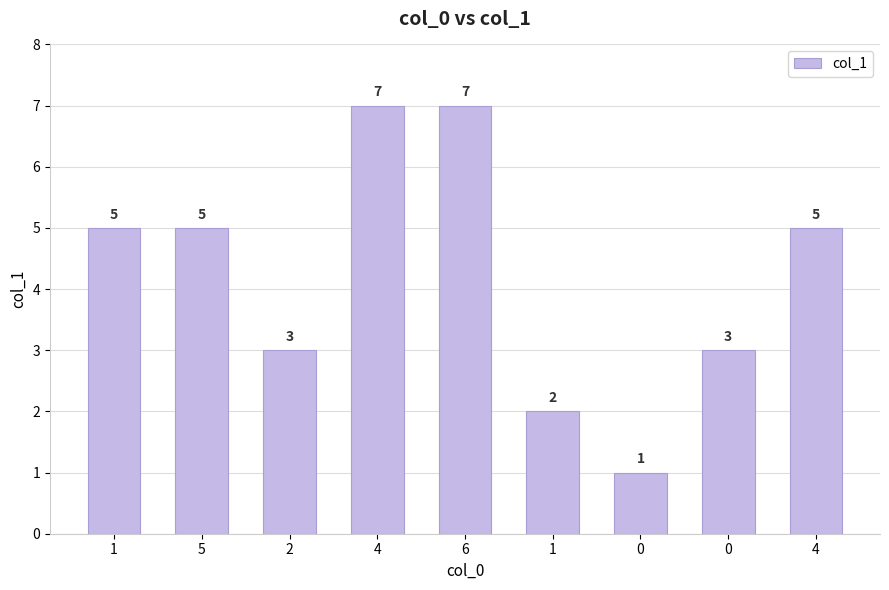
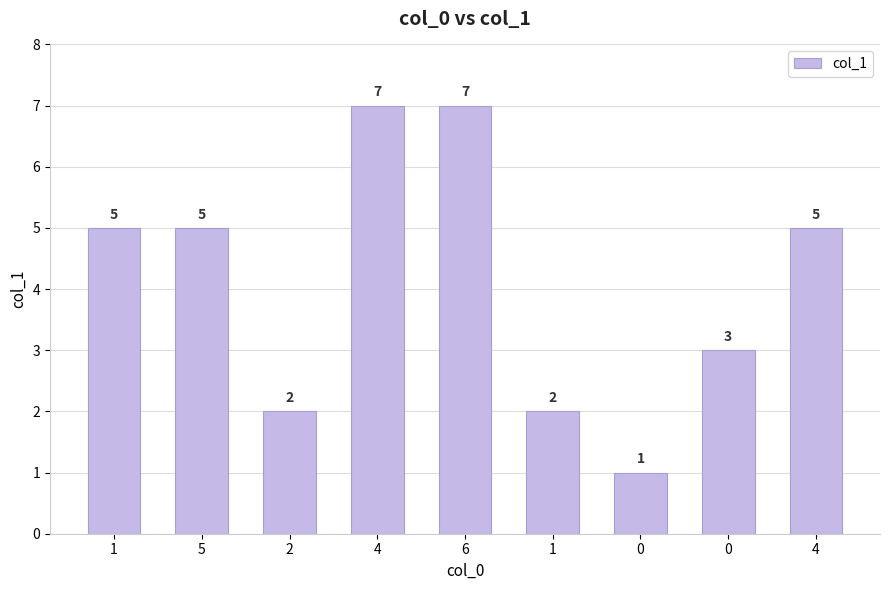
2: 3 -> 2
